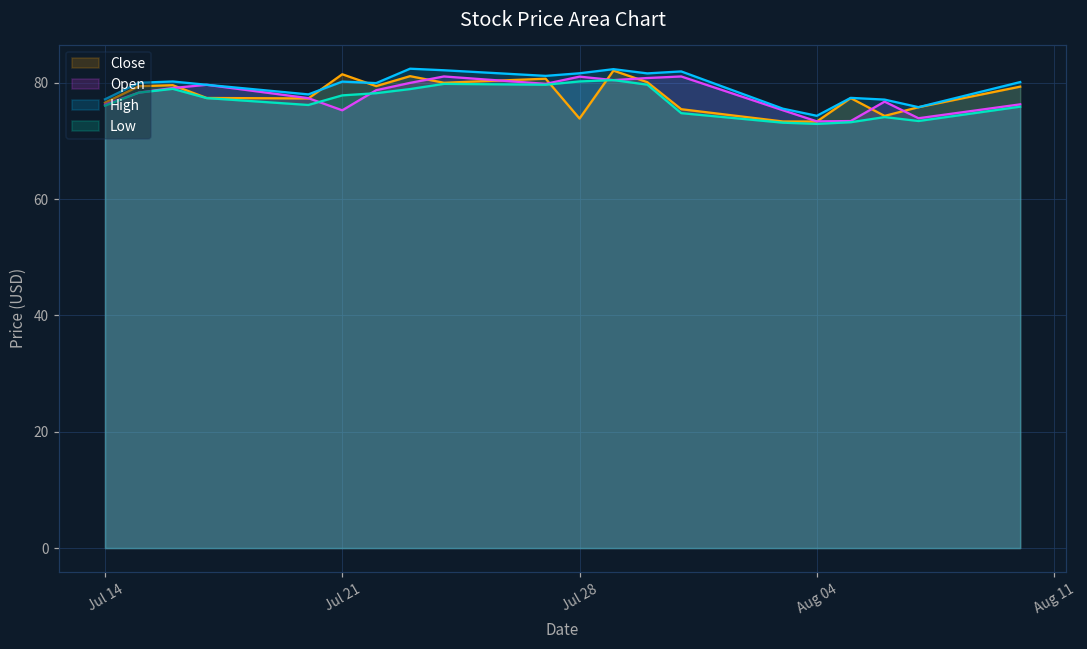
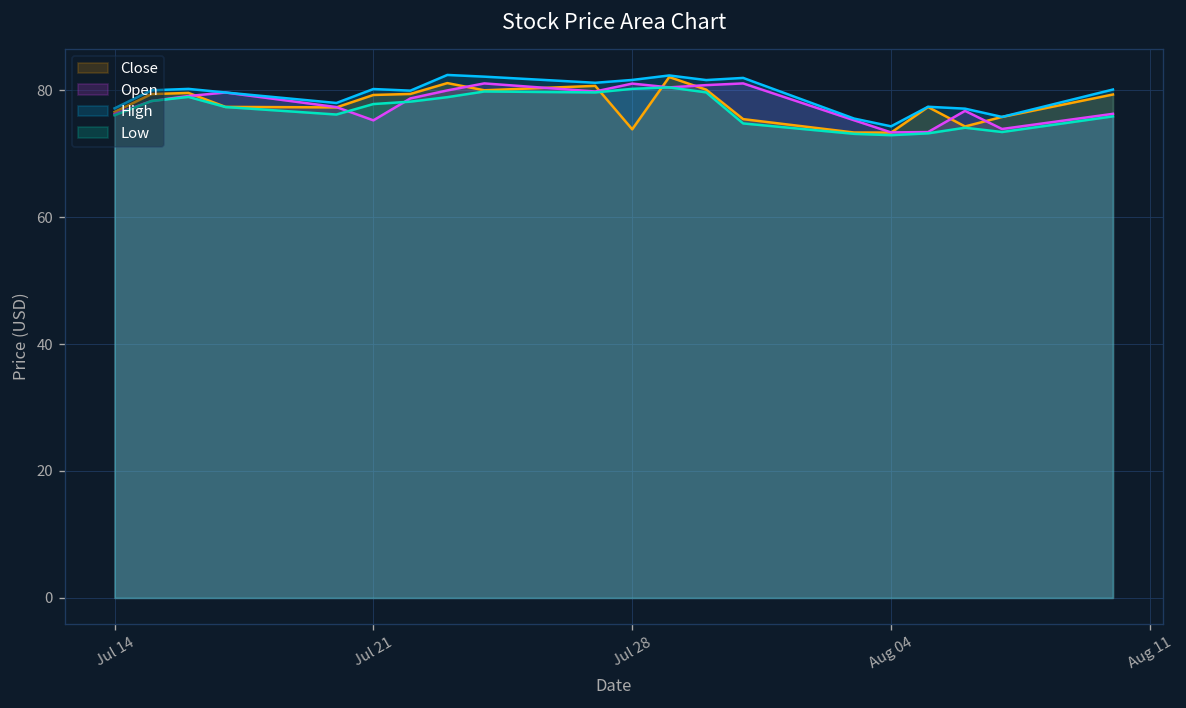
Close, Jul 21: 81 -> 79
